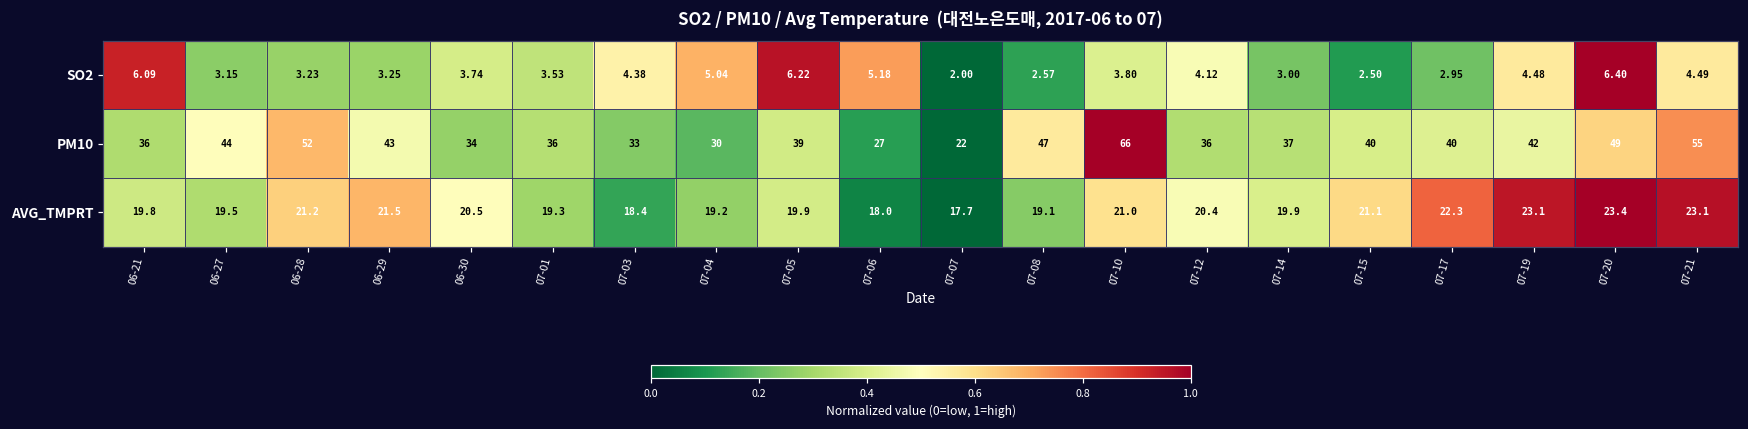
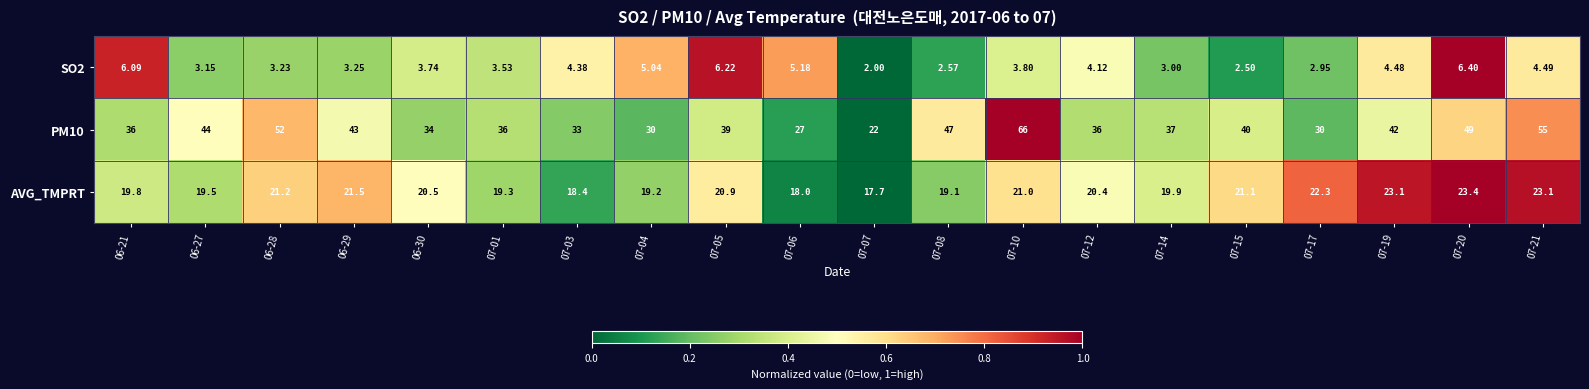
PM10, 07-17: 40 -> 30
AVG_TMPRT, 07-05: 19.9 -> 20.9
